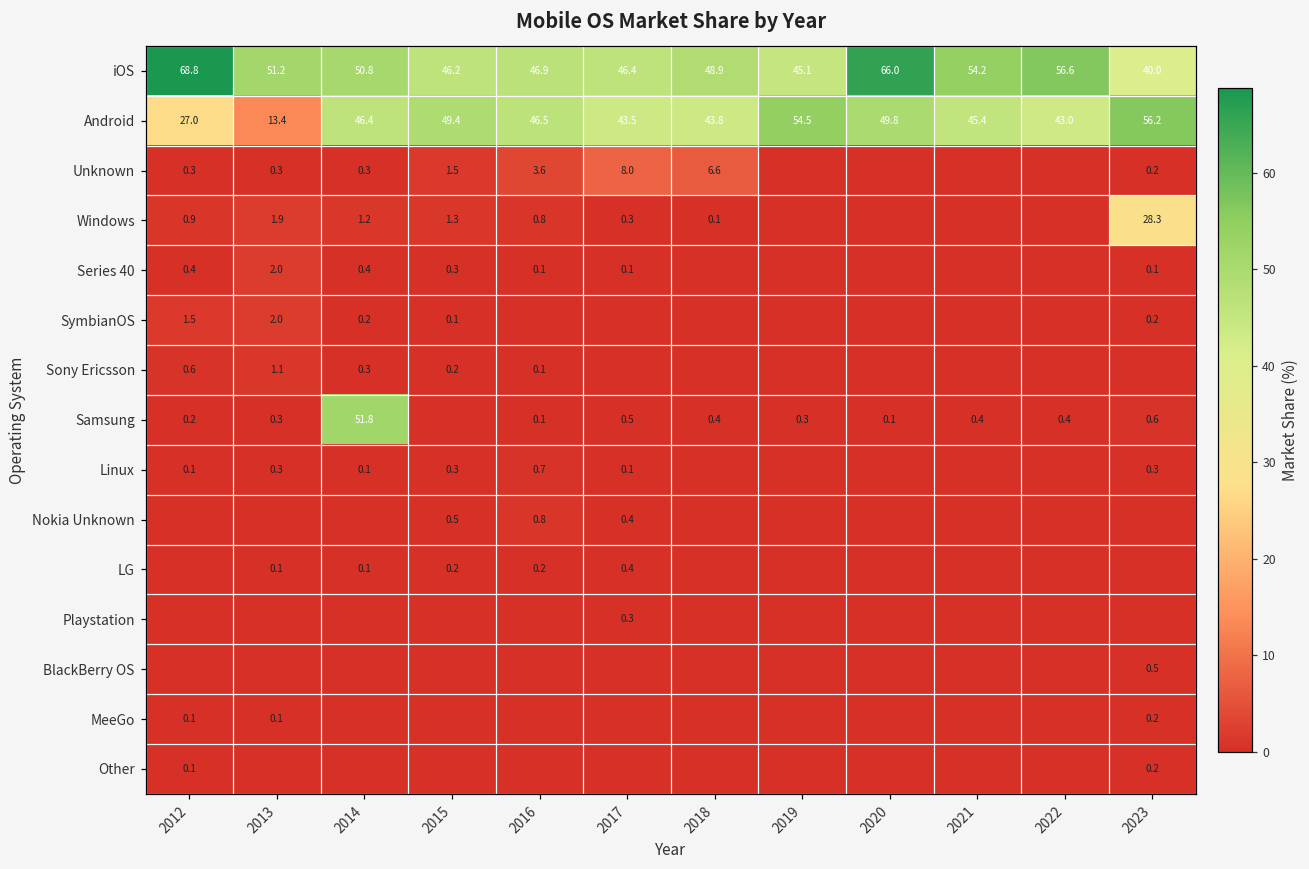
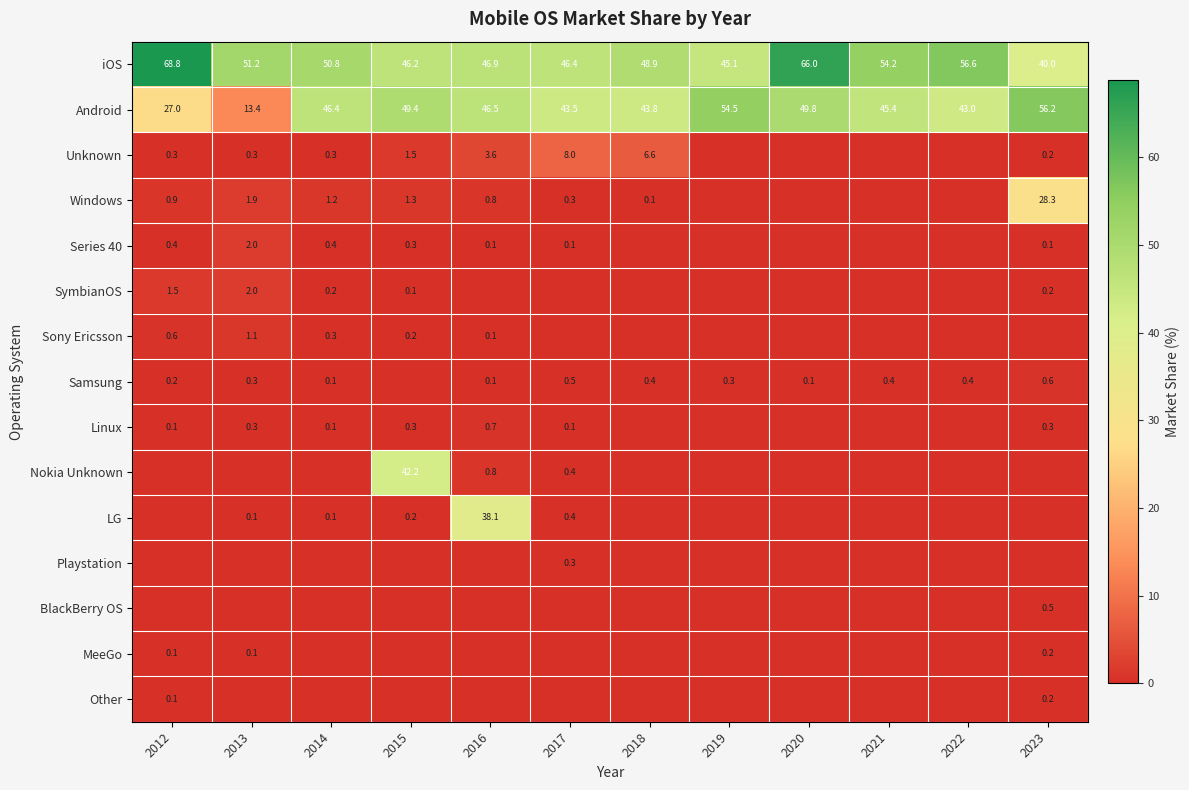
Samsung, 2014: 51.8 -> 0.1
Nokia Unknown, 2015: 0.5 -> 42.2
LG, 2016: 0.2 -> 38.1
